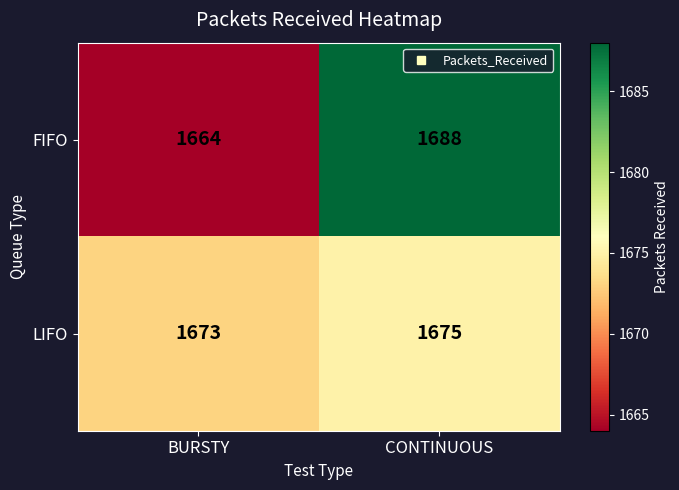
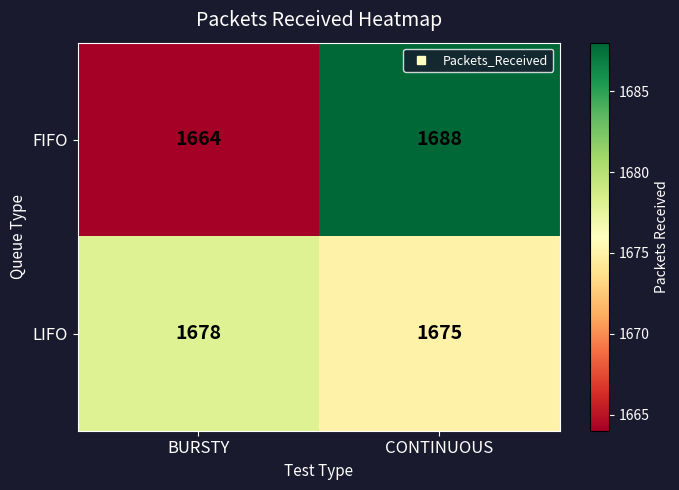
LIFO, BURSTY: 1673 -> 1678
